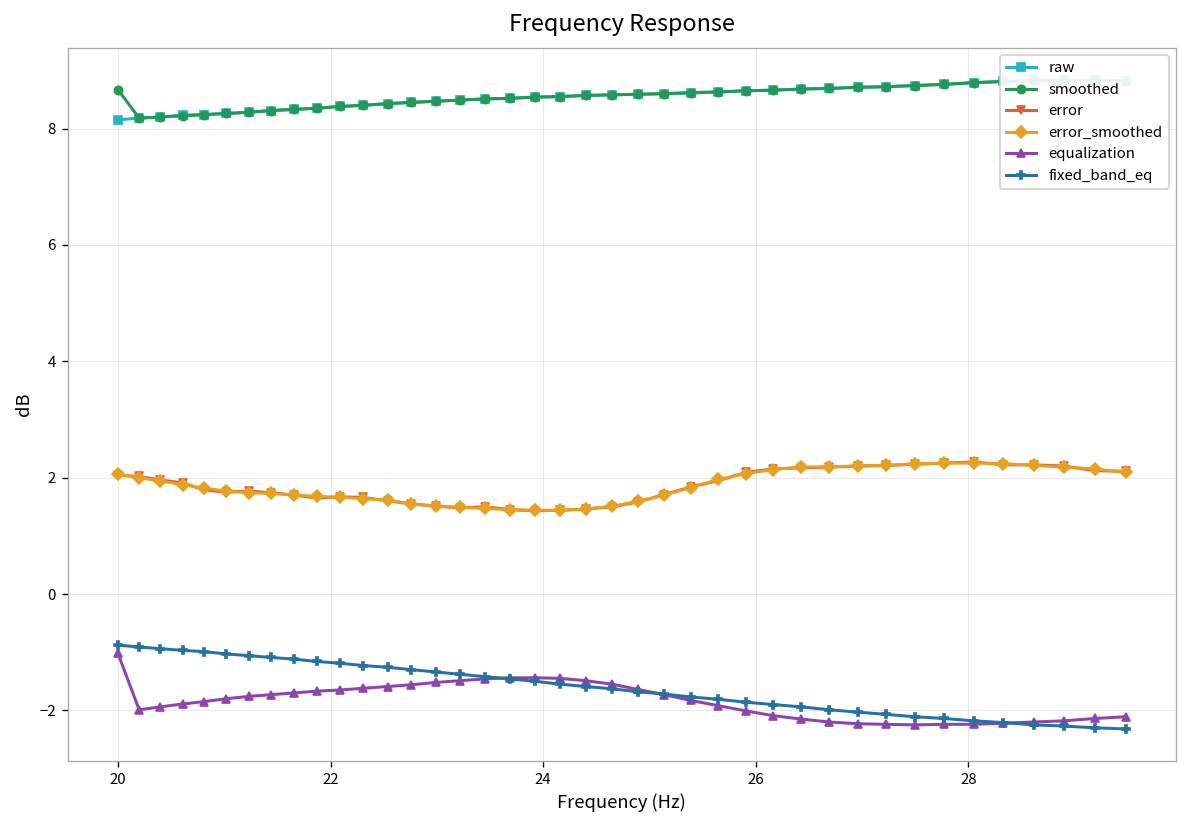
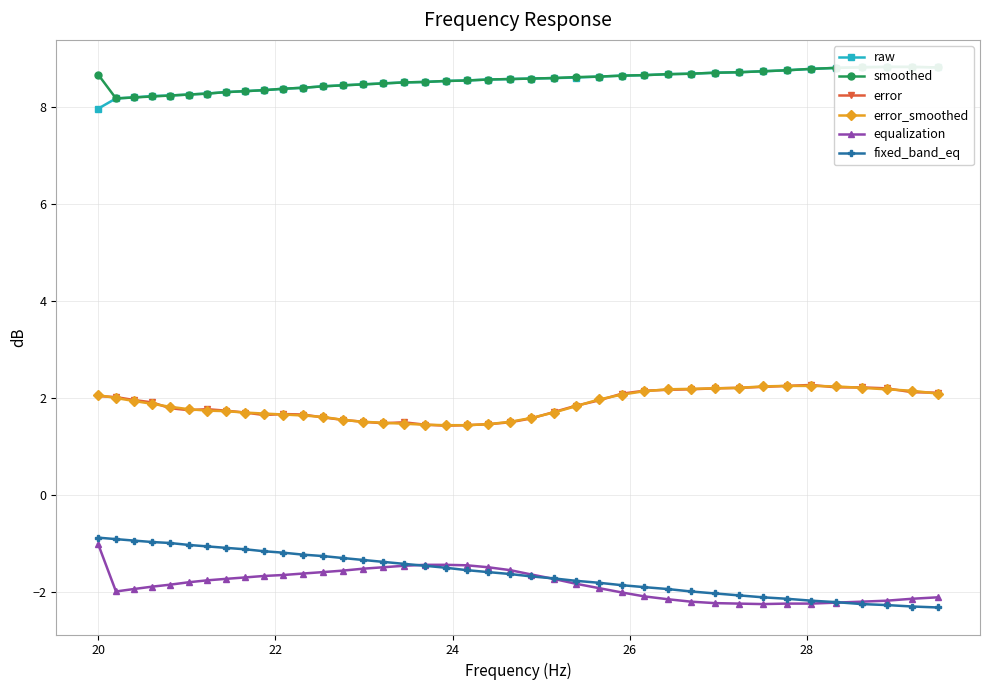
raw, 20: 8.2 -> 8.0
